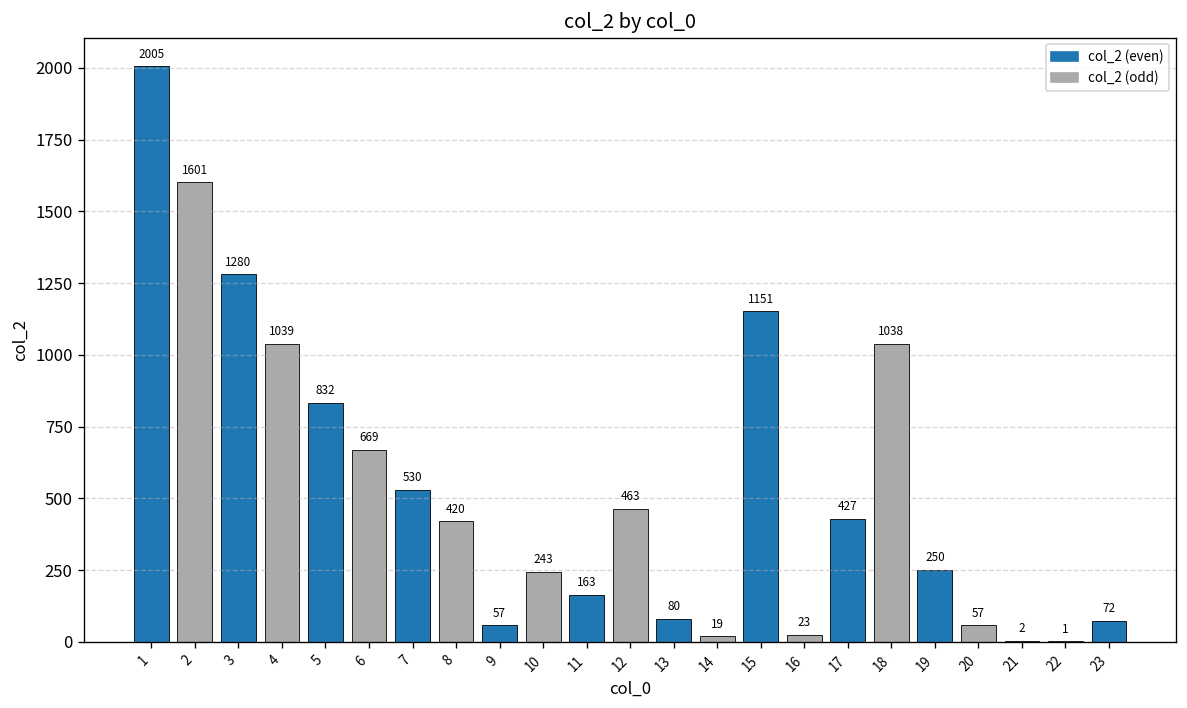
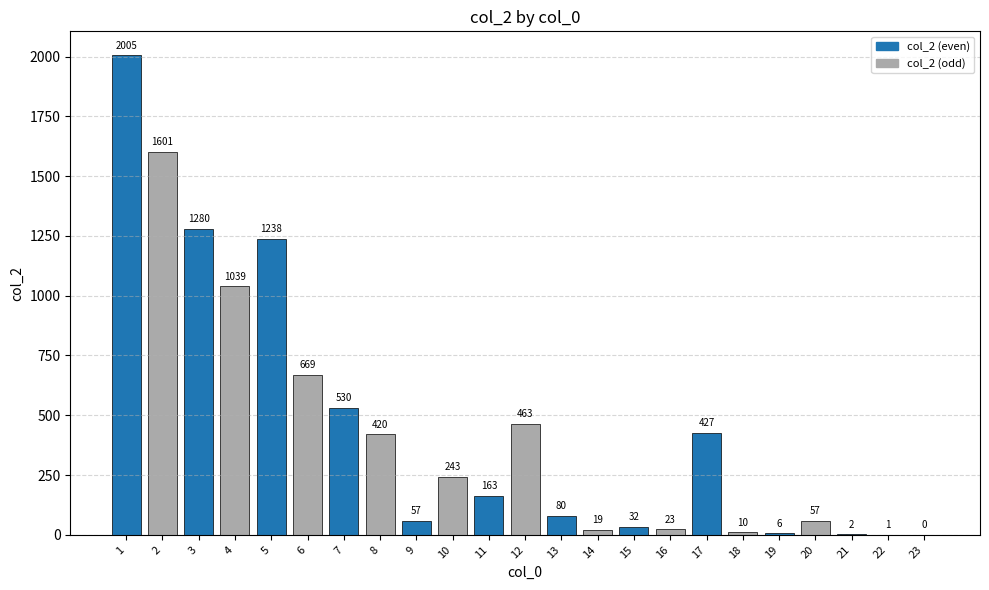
5: 832 -> 1238
15: 1151 -> 32
18: 1038 -> 10
19: 250 -> 6
23: 72 -> 0
